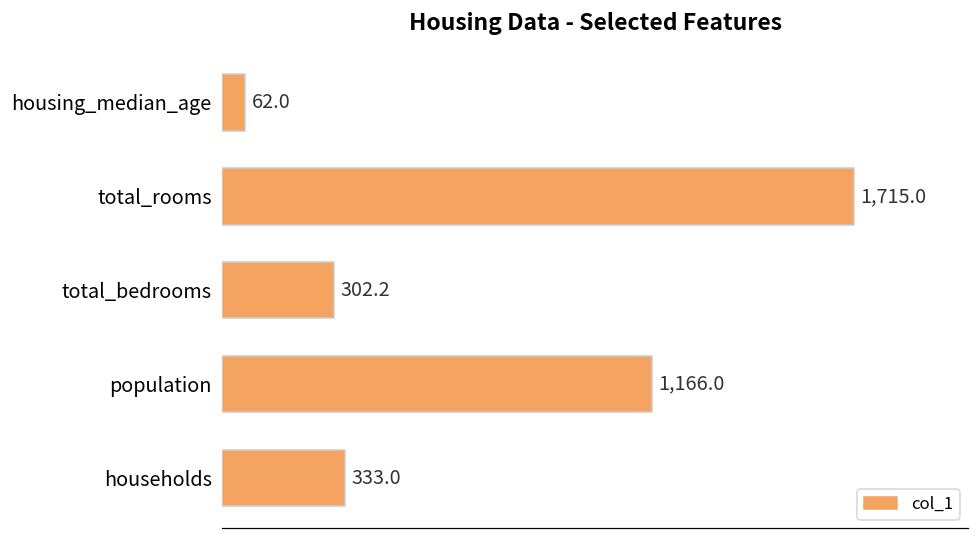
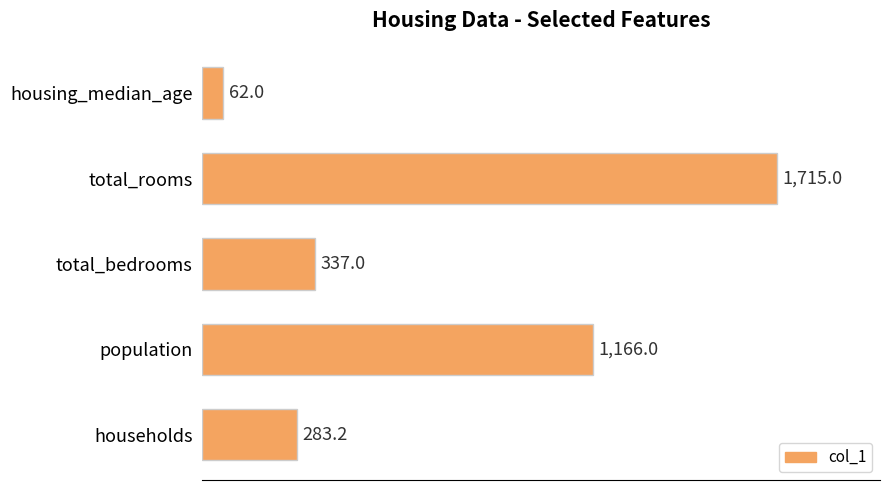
total_bedrooms: 302.2 -> 337.0
households: 333.0 -> 283.2
